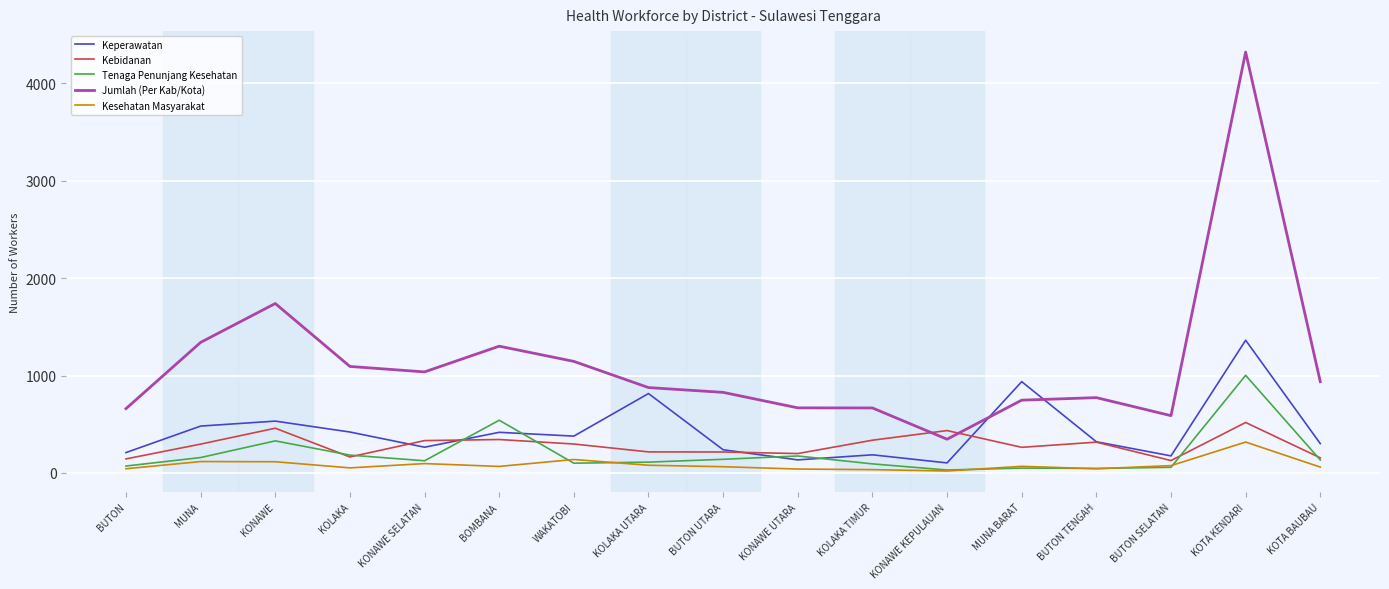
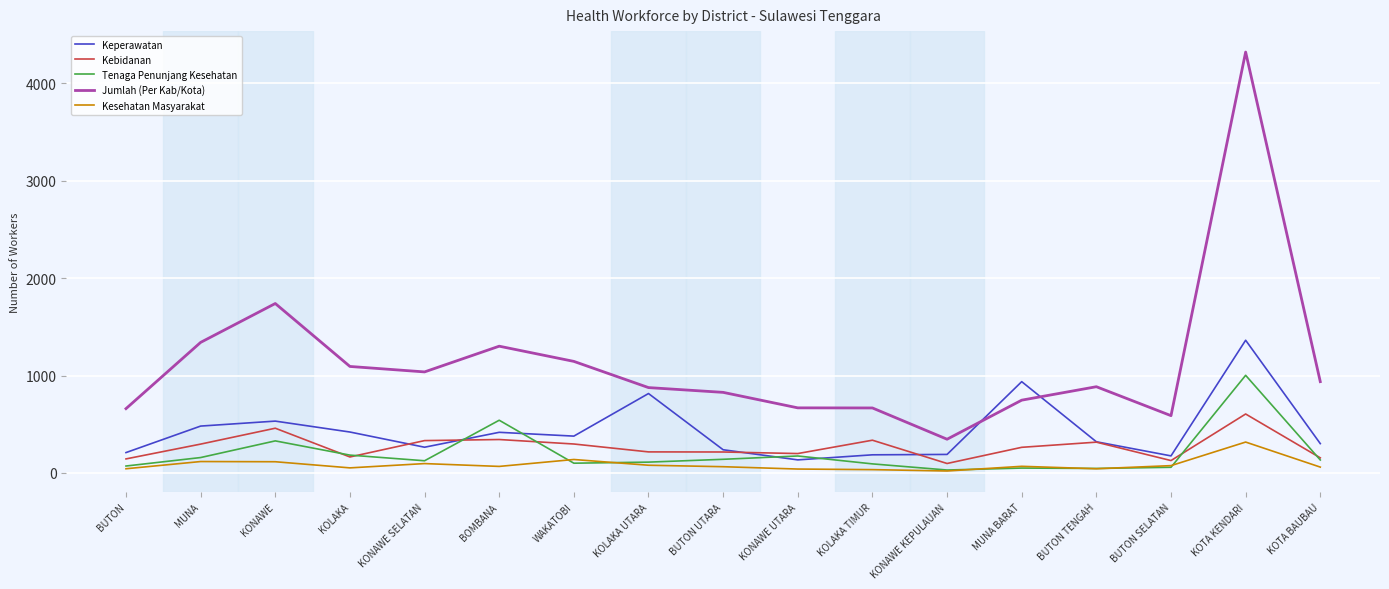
Keperawatan, KONAWE KEPULAUAN: 100 -> 200
Kebidanan, KONAWE KEPULAUAN: 400 -> 100
Jumlah (Per Kab/Kota), BUTON TENGAH: 800 -> 900
Kebidanan, KOTA KENDARI: 500 -> 600
